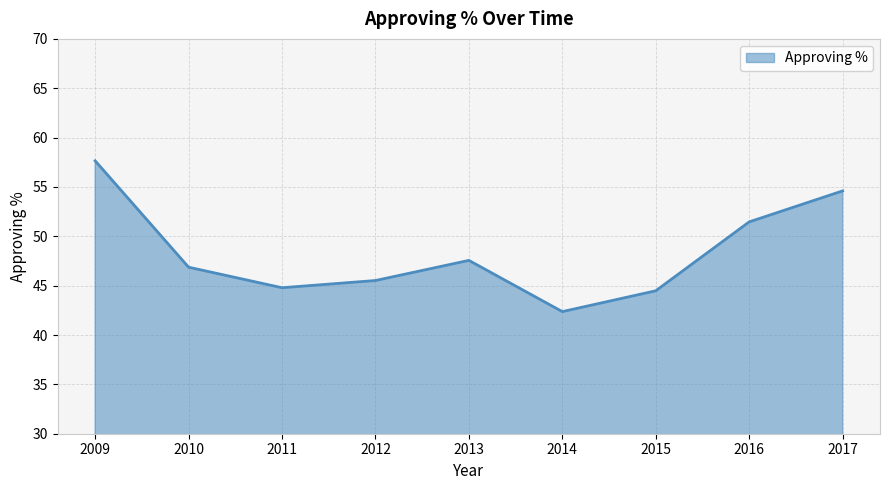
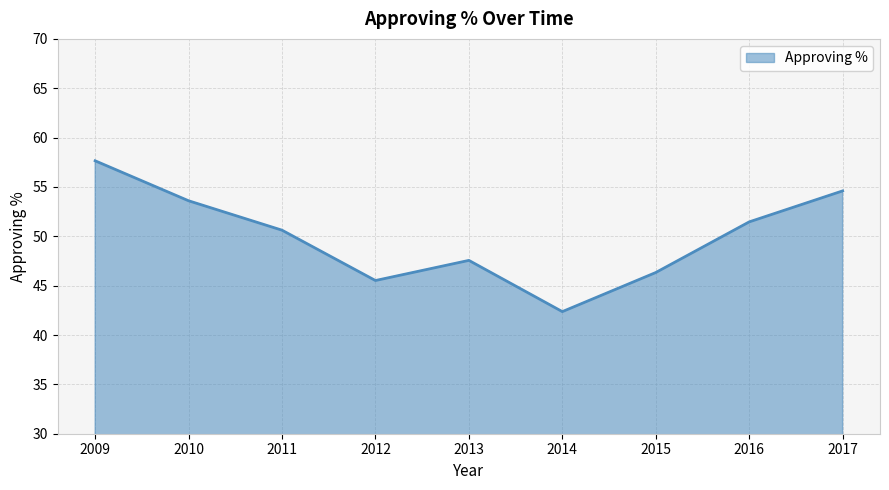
2010: 47 -> 54
2011: 45 -> 51
2015: 44 -> 46
